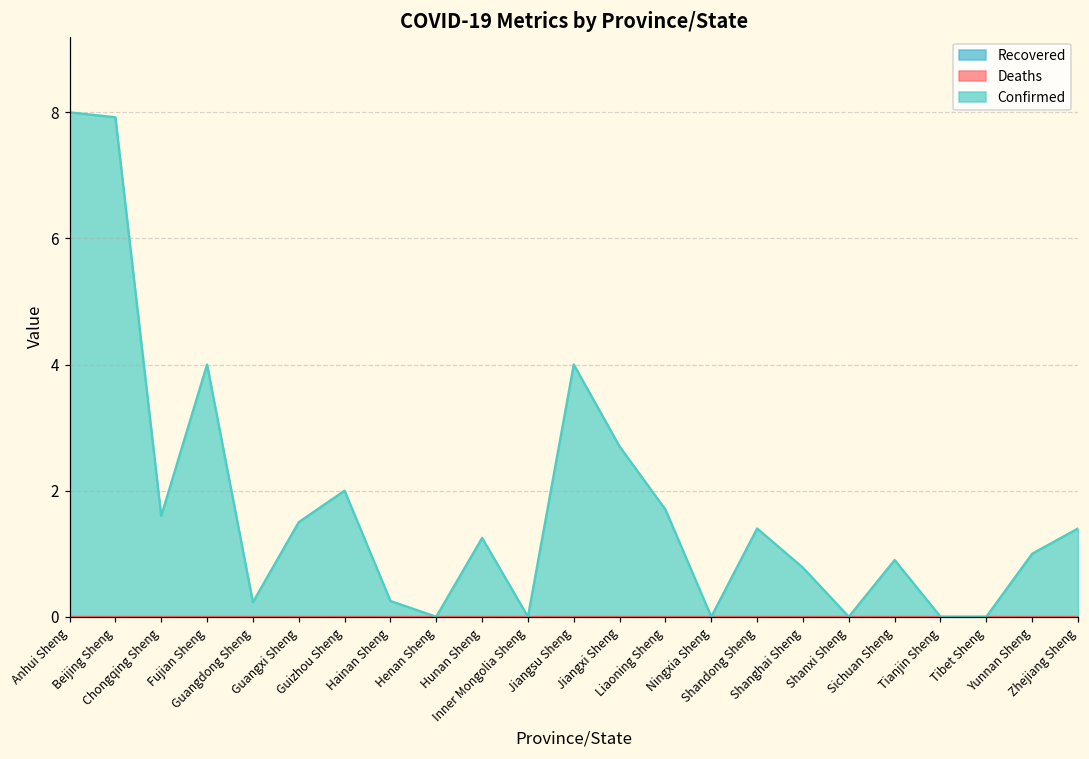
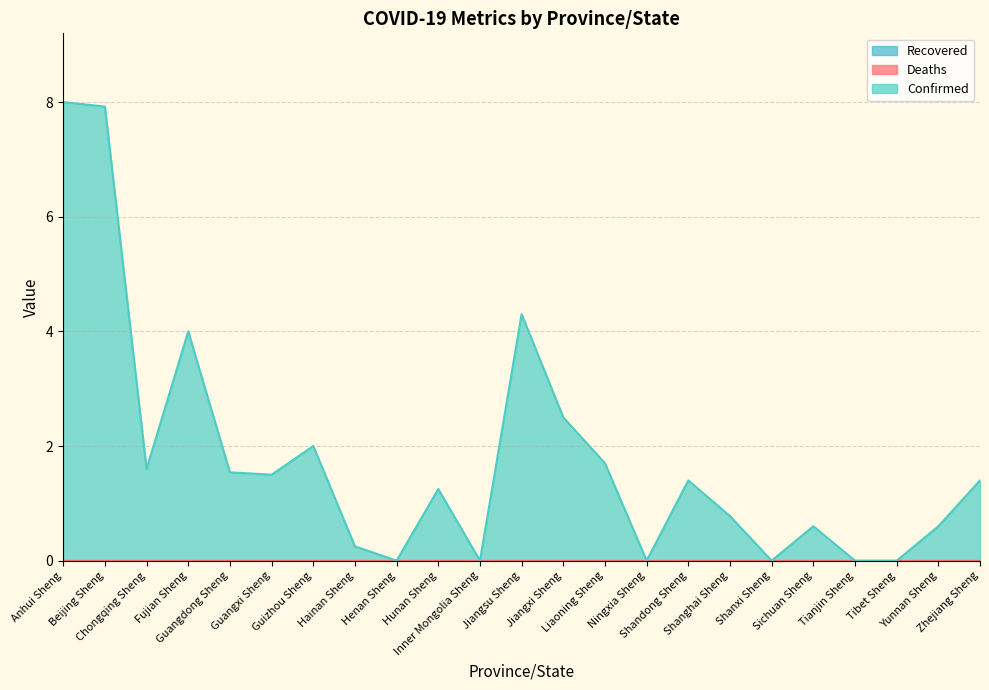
Confirmed, Guangdong Sheng: 0.2 -> 1.5
Confirmed, Jiangsu Sheng: 4.0 -> 4.3
Confirmed, Jiangxi Sheng: 2.7 -> 2.5
Confirmed, Sichuan Sheng: 0.9 -> 0.6
Confirmed, Yunnan Sheng: 1.0 -> 0.6
